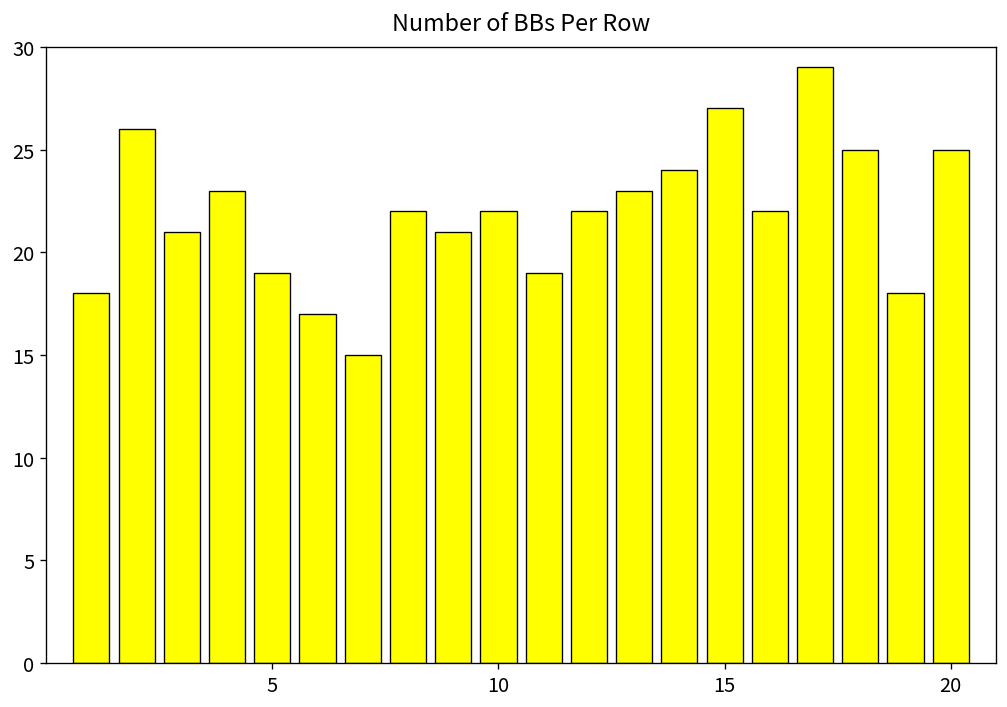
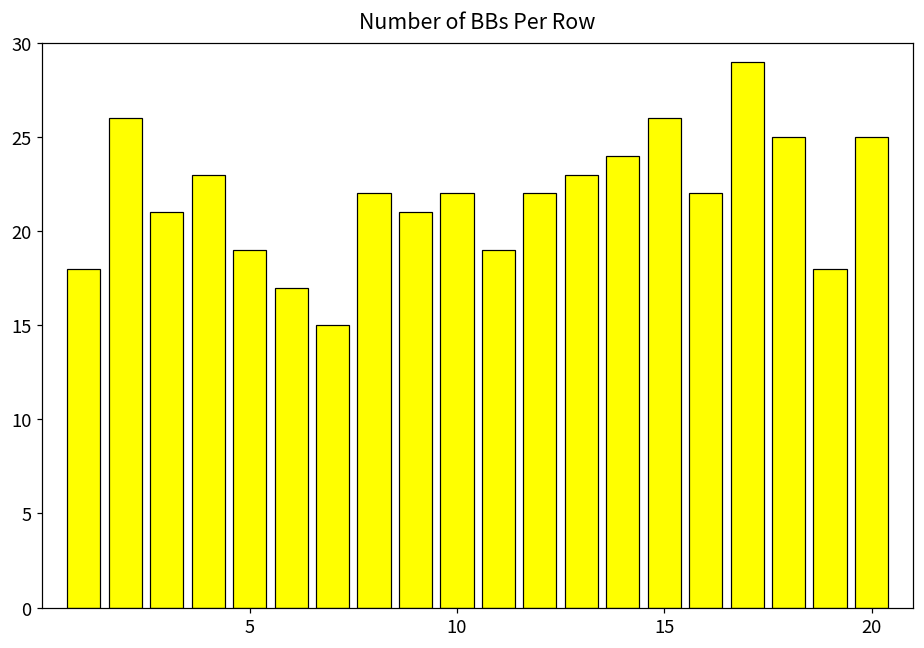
15: 27 -> 26
